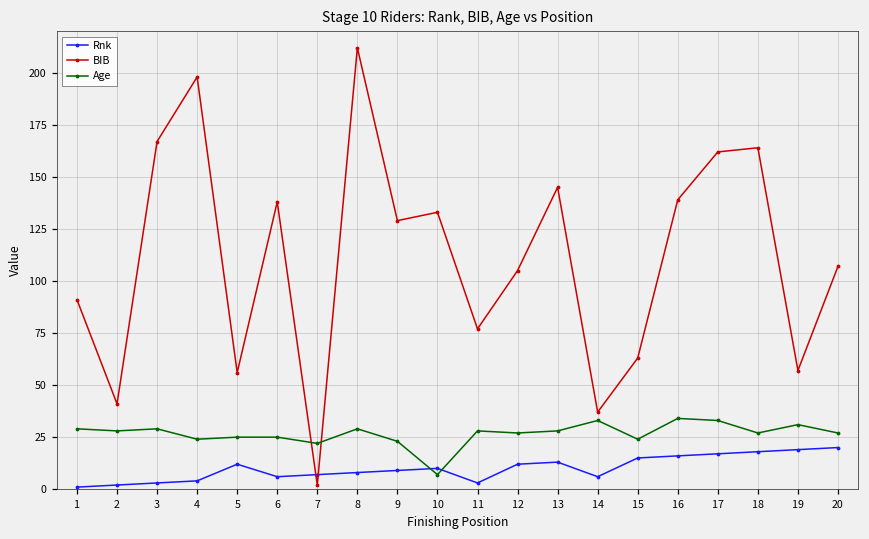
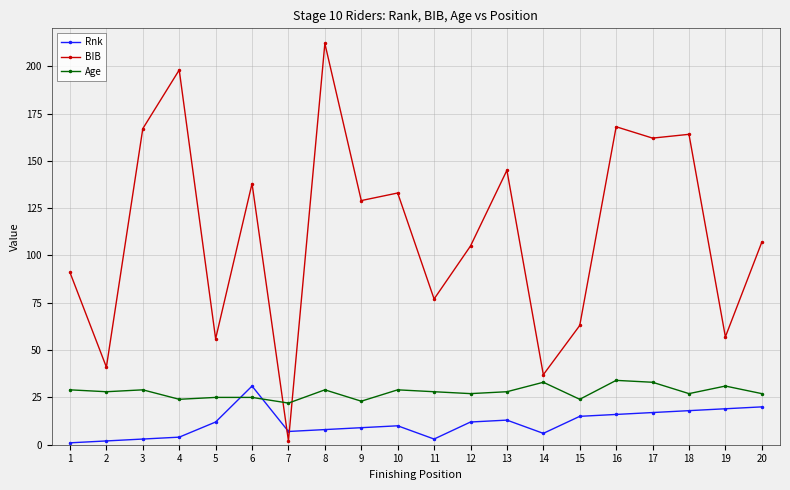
Rnk, 6: 6 -> 31
Age, 10: 7 -> 29
BIB, 16: 139 -> 168
